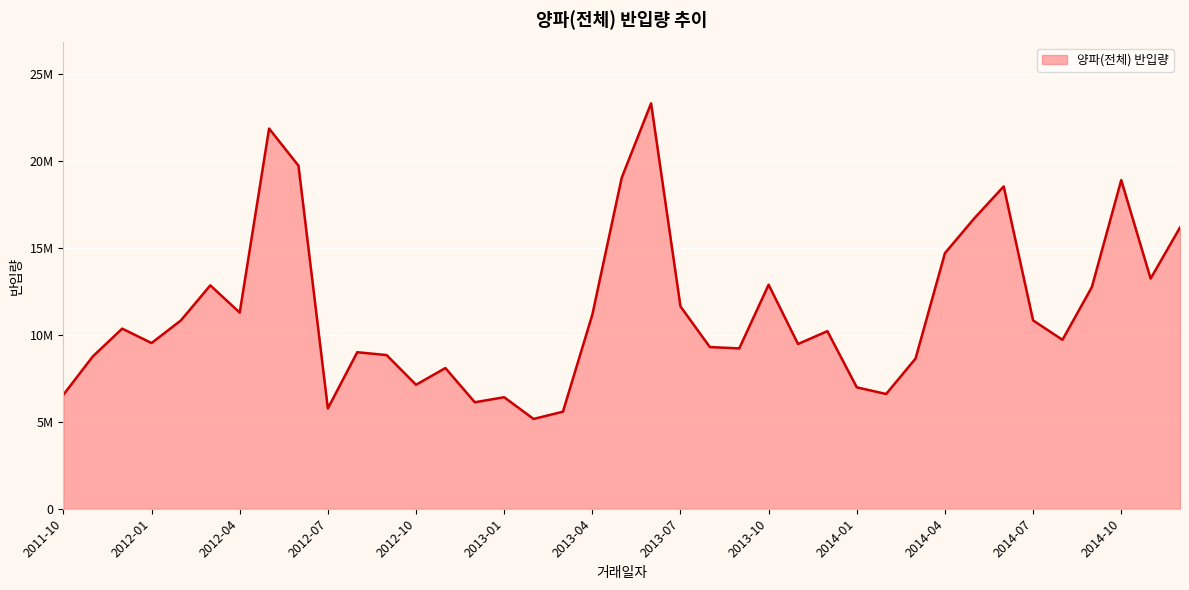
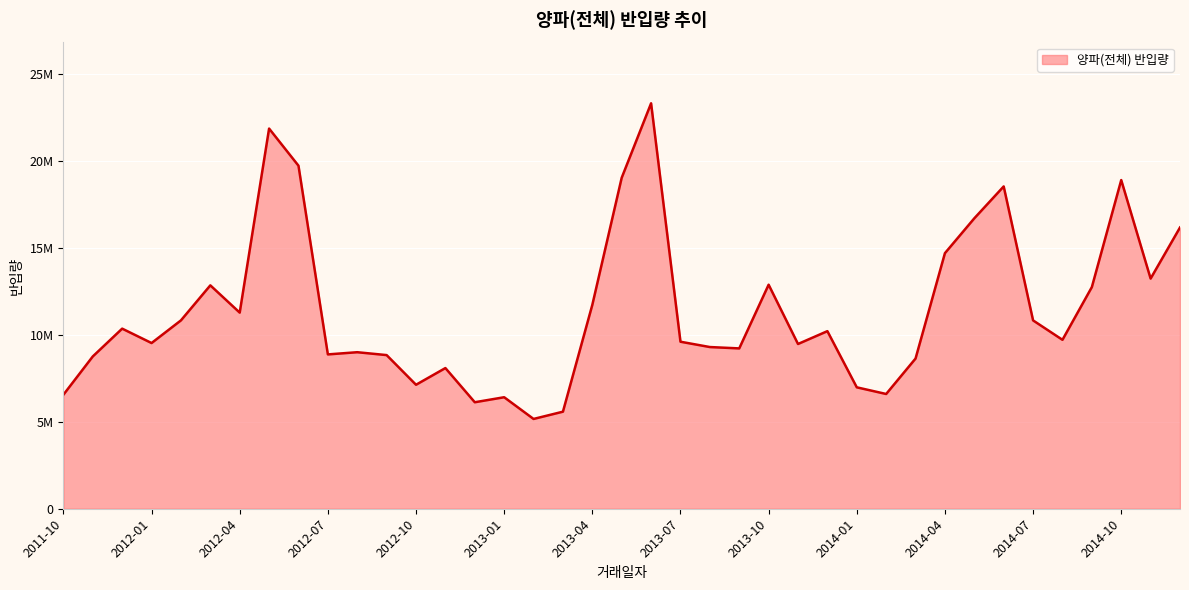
2012-07: 5800000 -> 8900000
2013-04: 11200000 -> 11700000
2013-07: 11600000 -> 9600000
